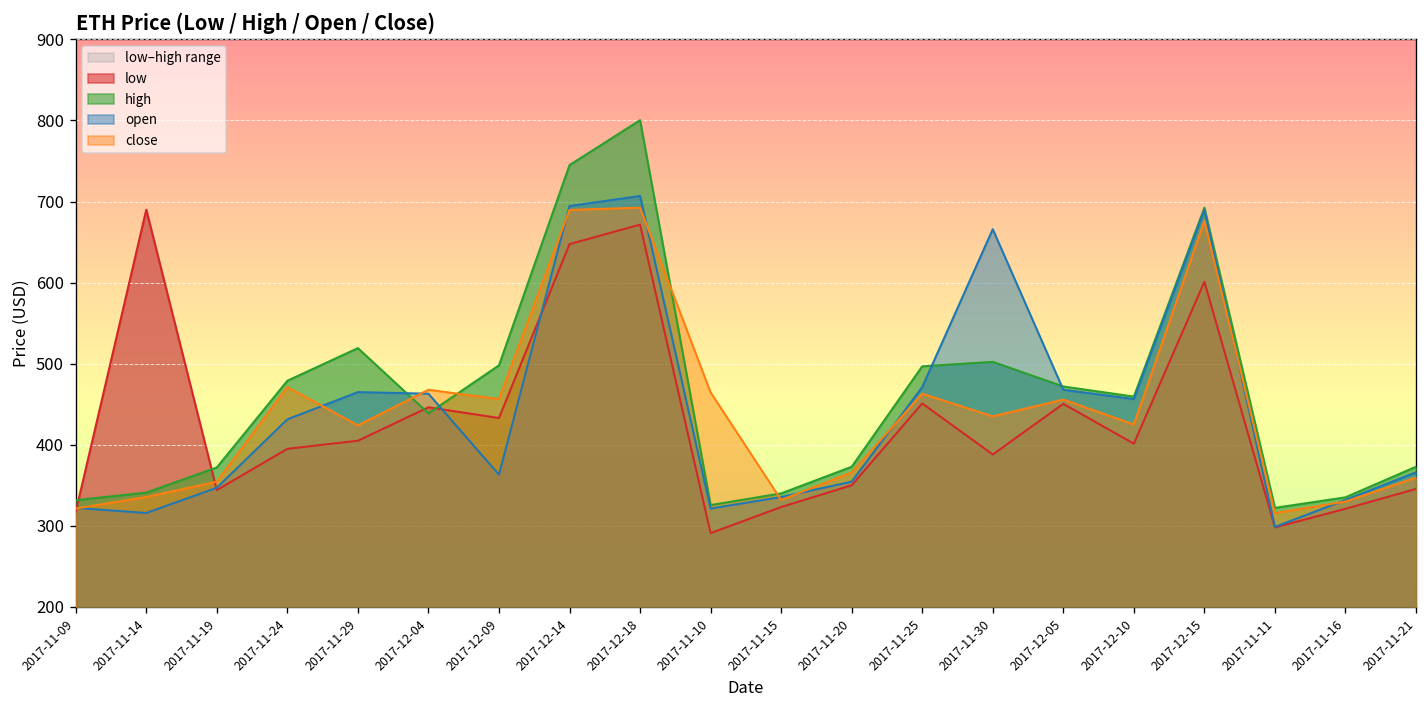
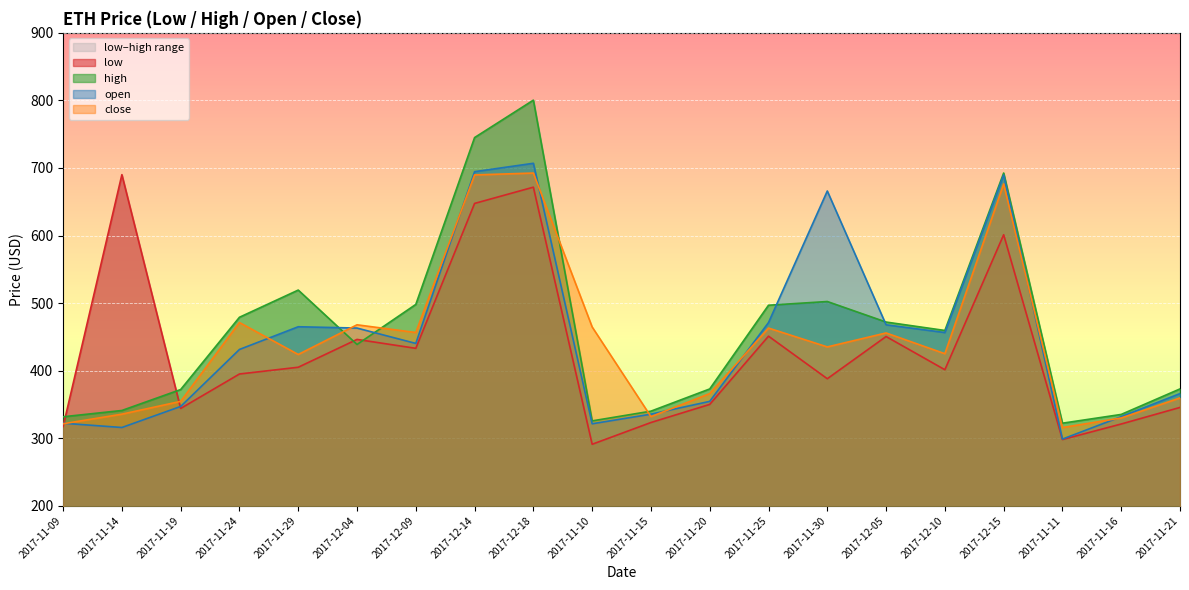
open, 2017-12-09: 360 -> 440
